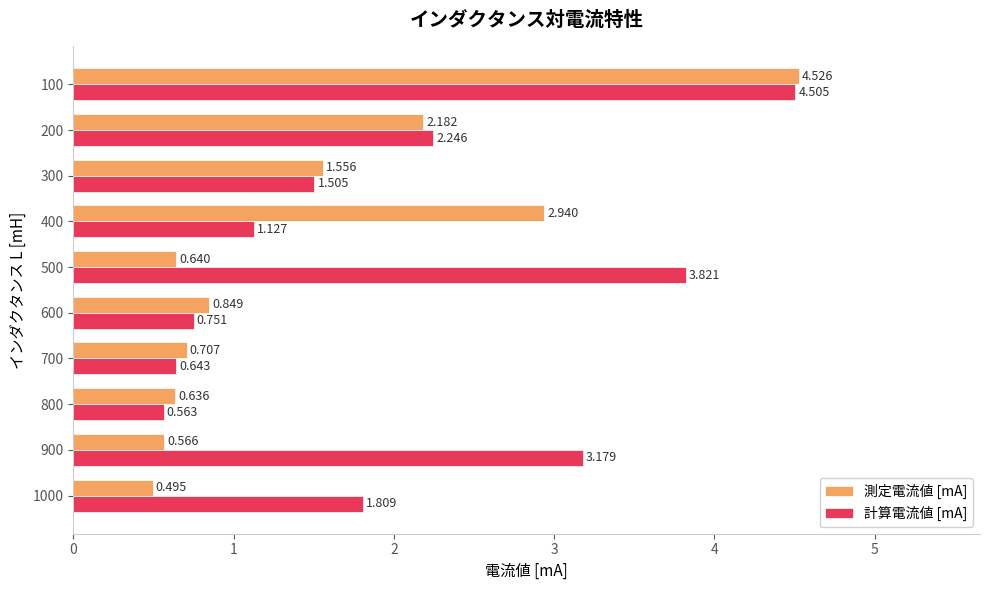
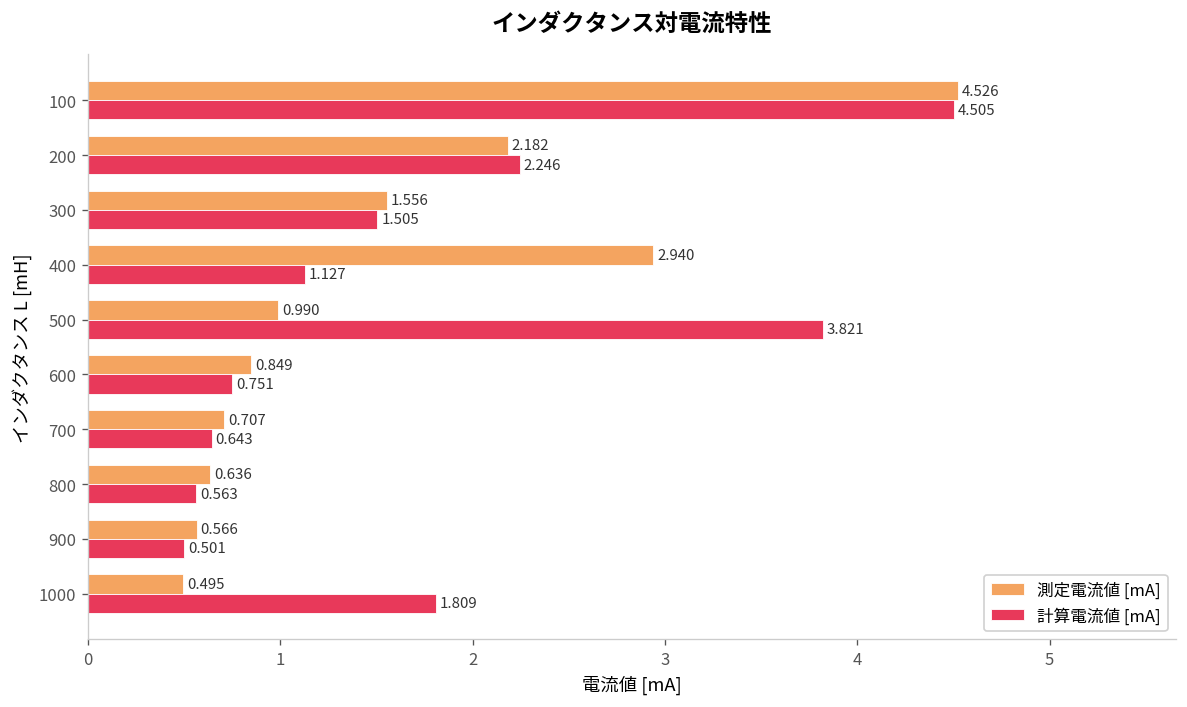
測定電流値 [mA], 500: 0.640 -> 0.990
計算電流値 [mA], 900: 3.179 -> 0.501
